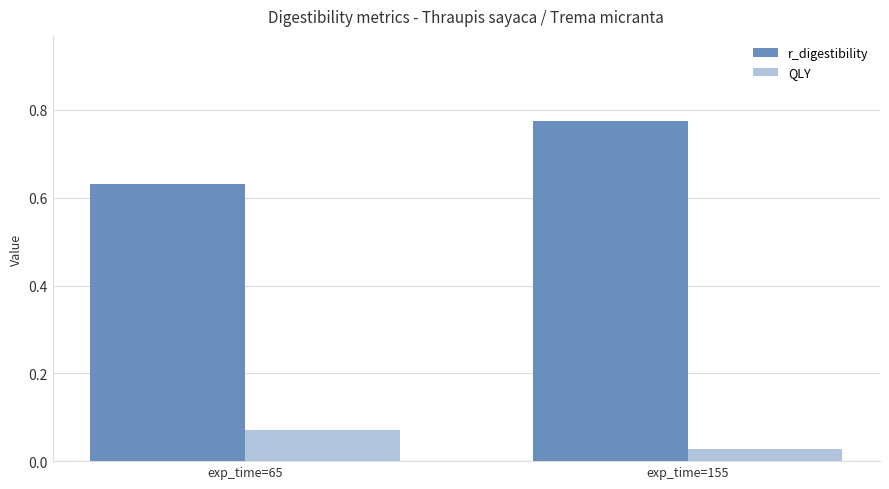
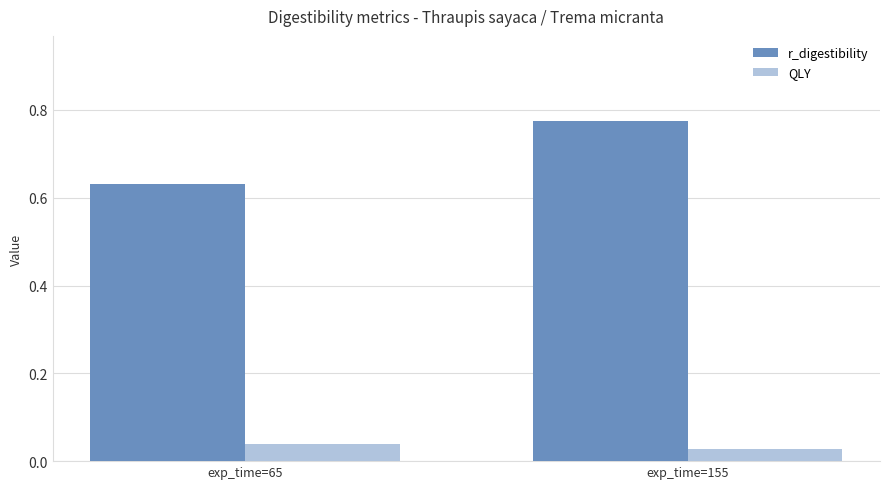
QLY, exp_time=65: 0.07 -> 0.04
